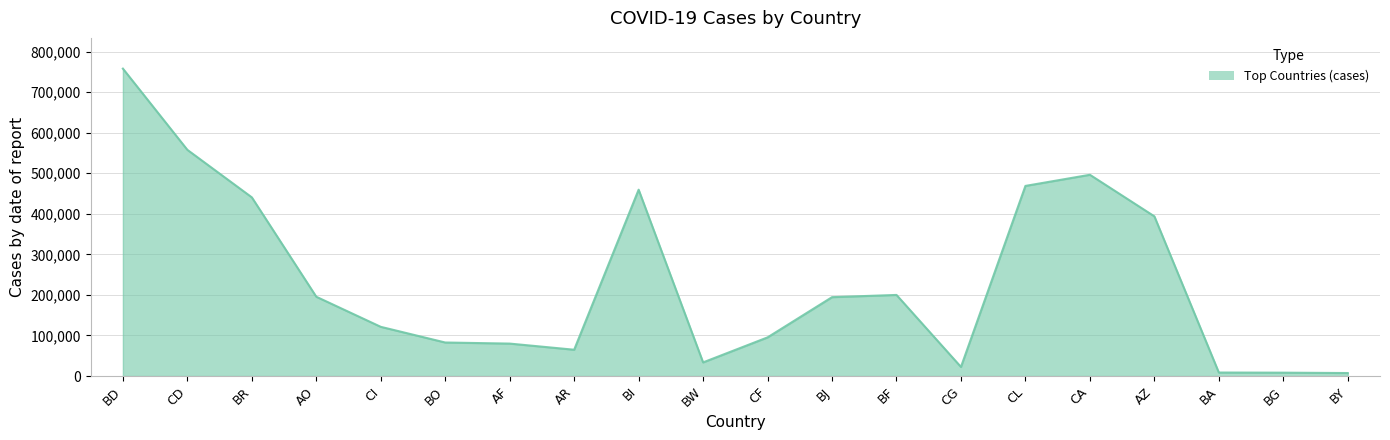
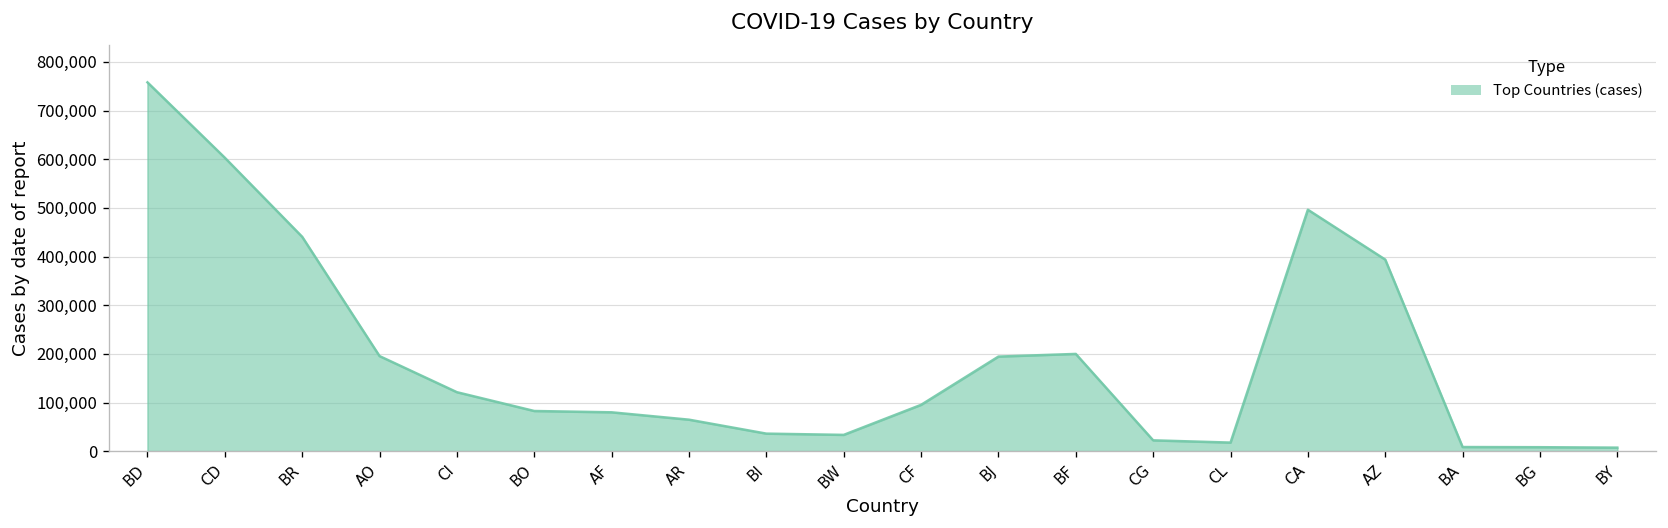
CD: 560,000 -> 600,000
BI: 460,000 -> 40,000
CL: 470,000 -> 20,000
